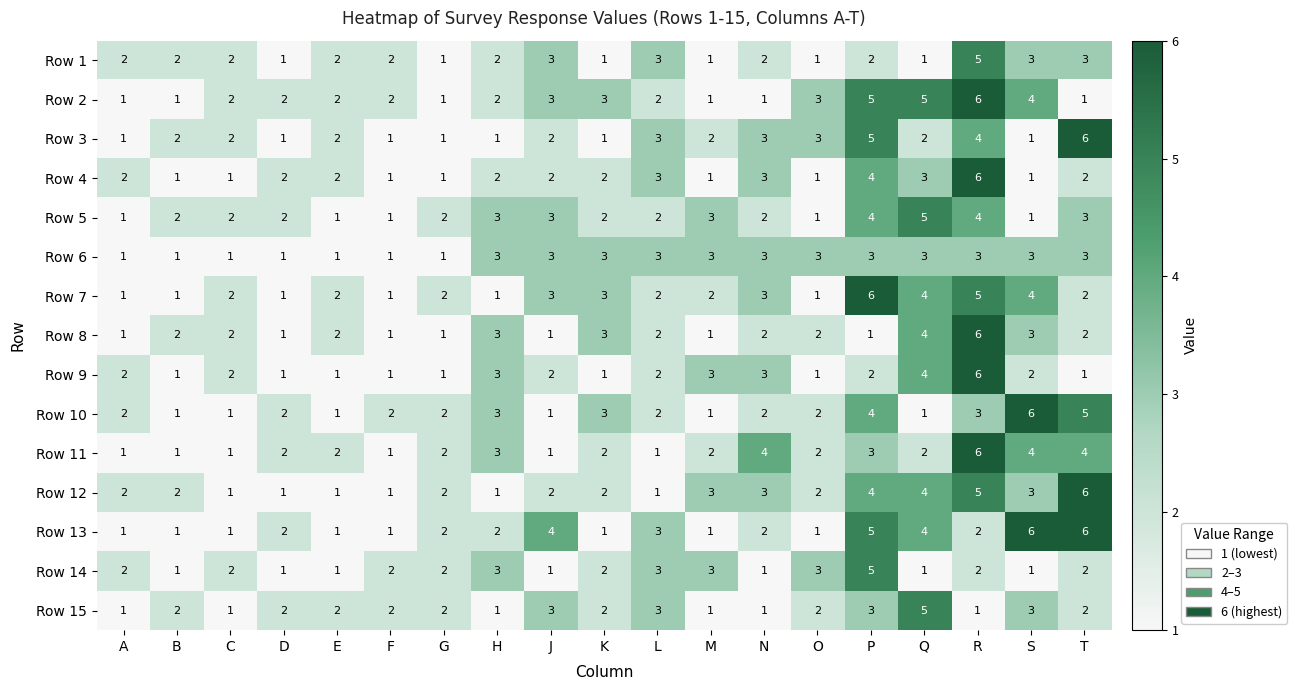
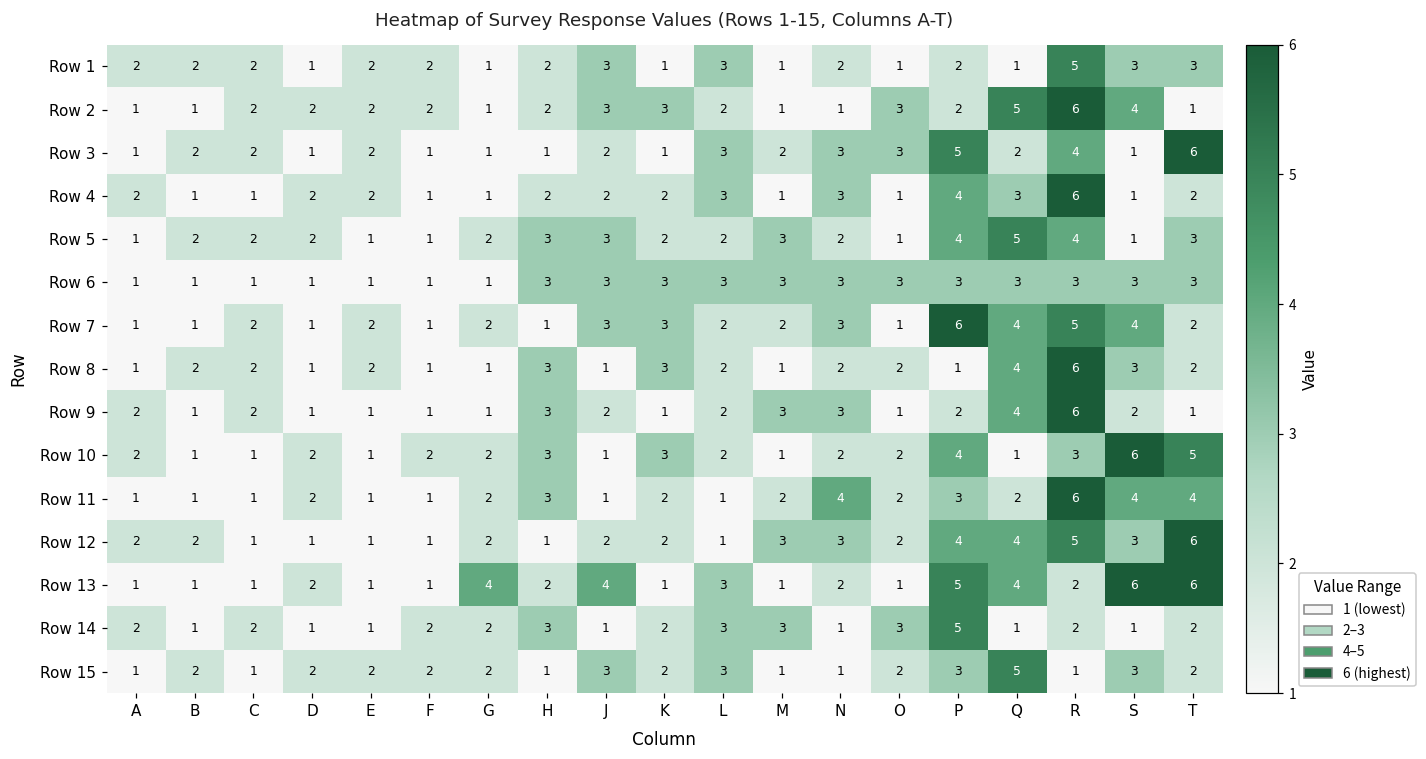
Row 2, P: 5 -> 2
Row 11, E: 2 -> 1
Row 13, G: 2 -> 4
